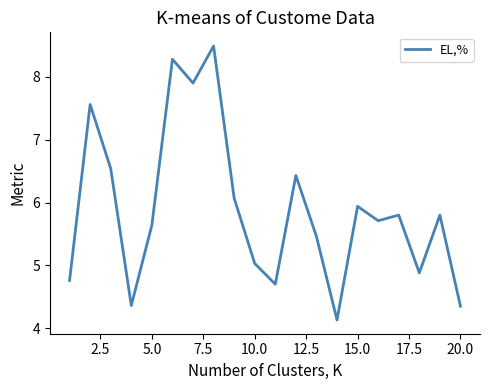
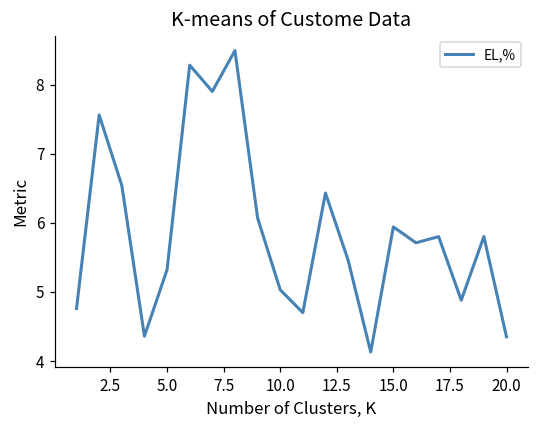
5.0: 5.6 -> 5.3
